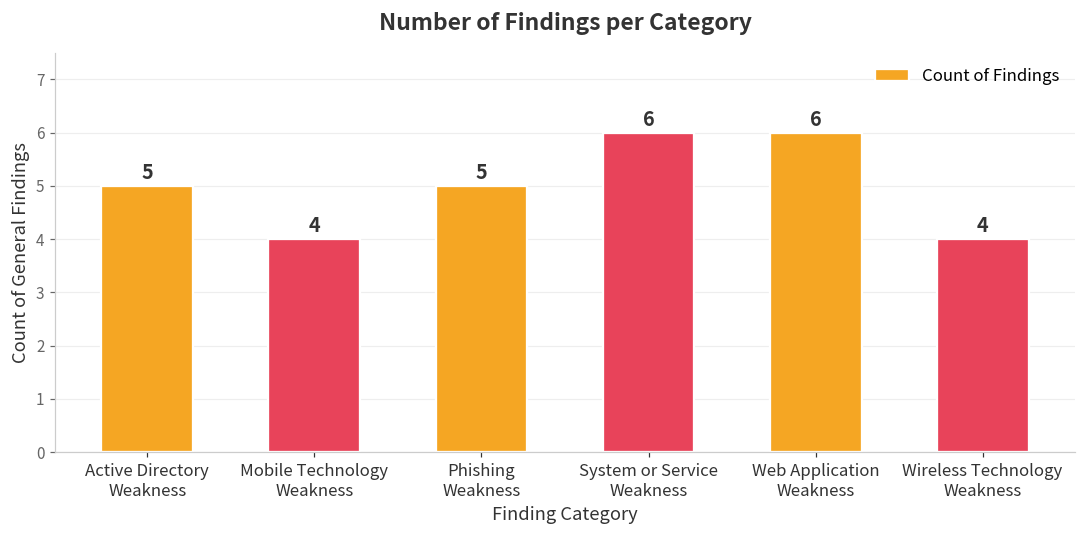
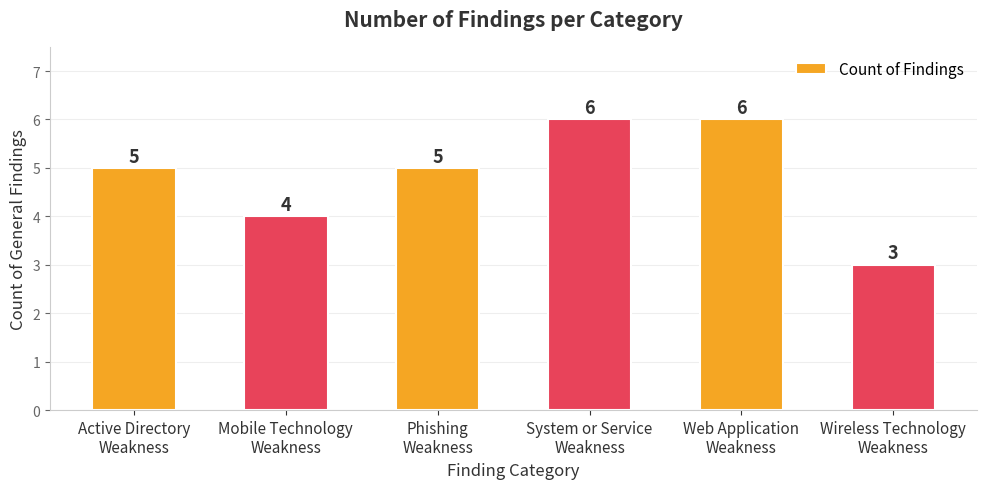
Wireless Technology Weakness: 4 -> 3
